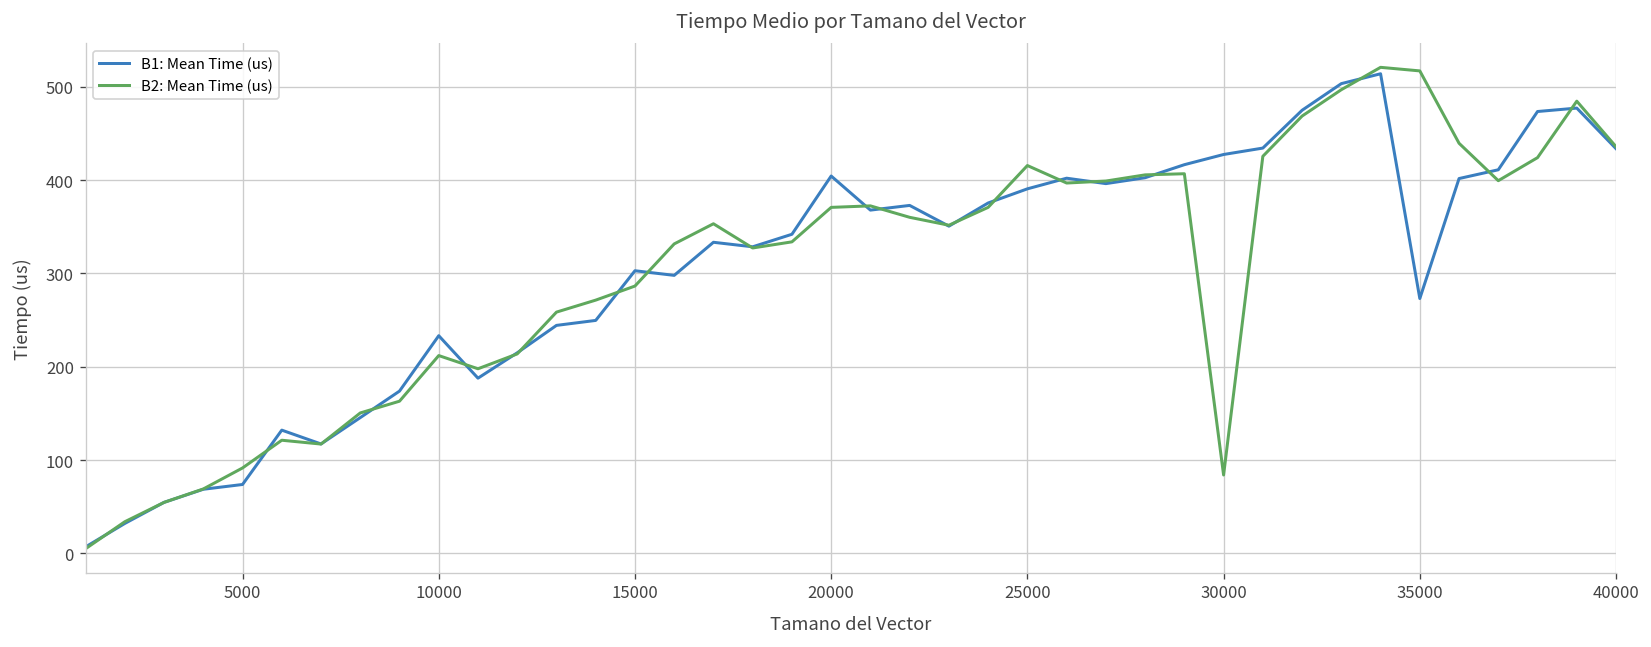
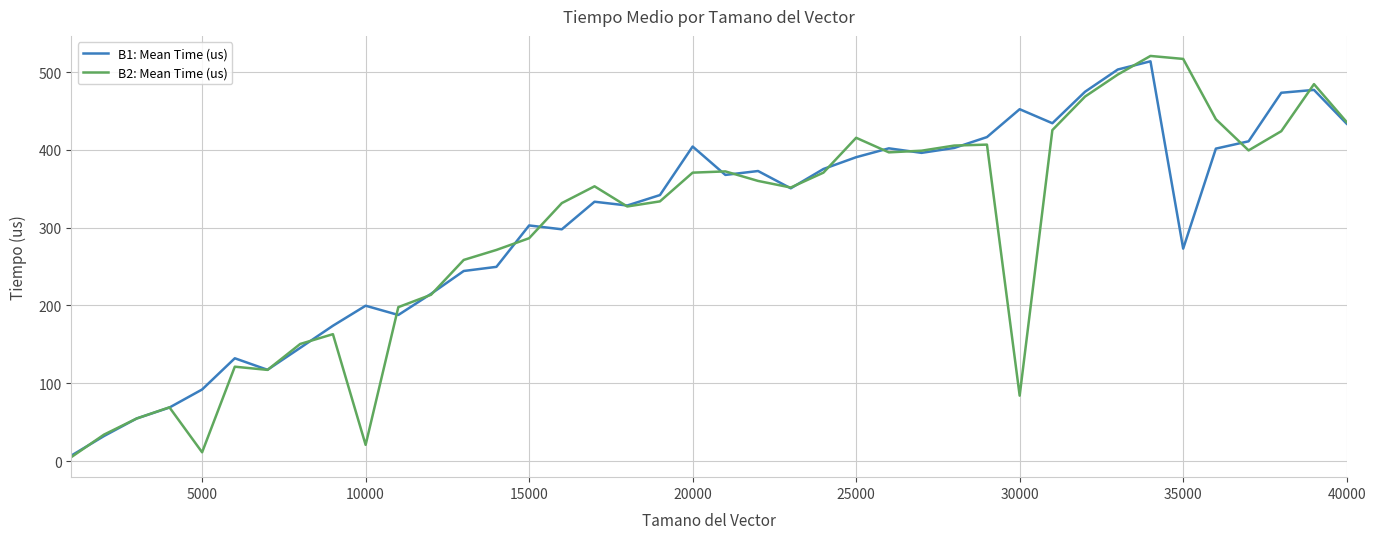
B1: Mean Time (us), 5000: 70 -> 90
B2: Mean Time (us), 5000: 90 -> 10
B1: Mean Time (us), 10000: 230 -> 200
B2: Mean Time (us), 10000: 210 -> 20
B1: Mean Time (us), 30000: 430 -> 450
